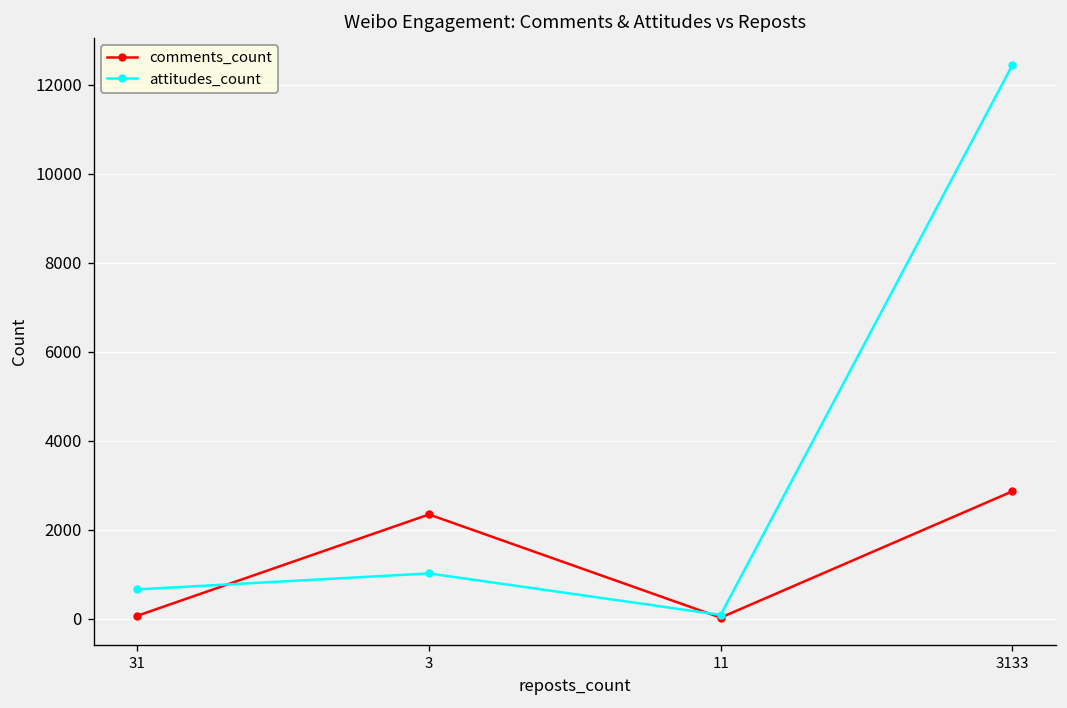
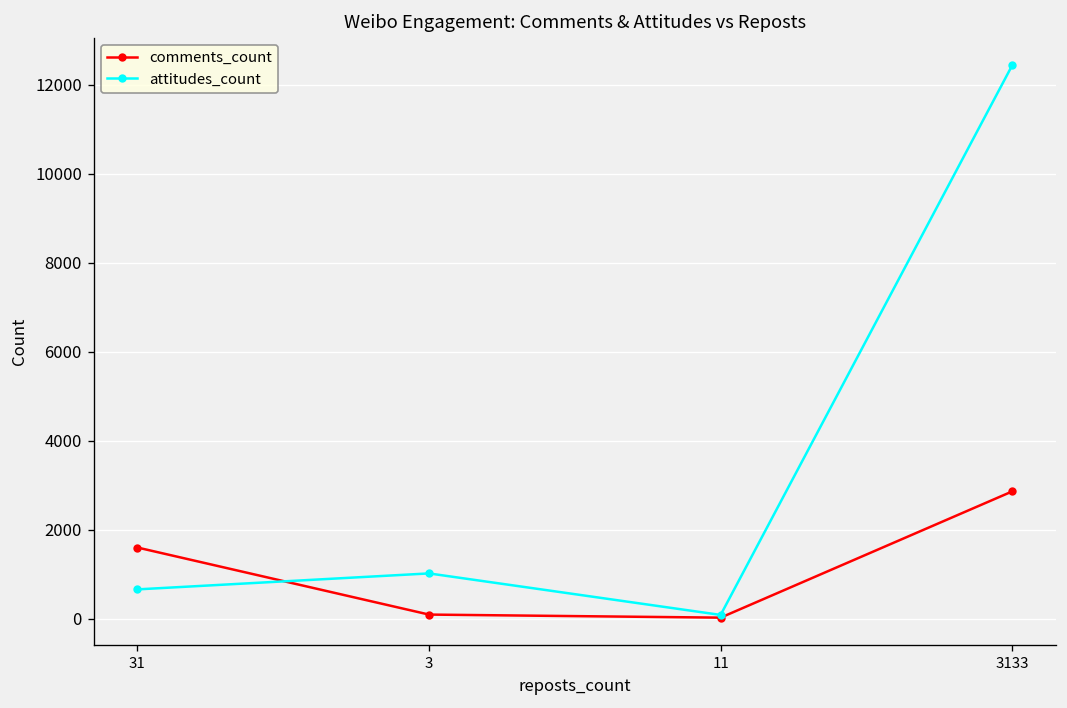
comments_count, 31: 100 -> 1600
comments_count, 3: 2300 -> 100
